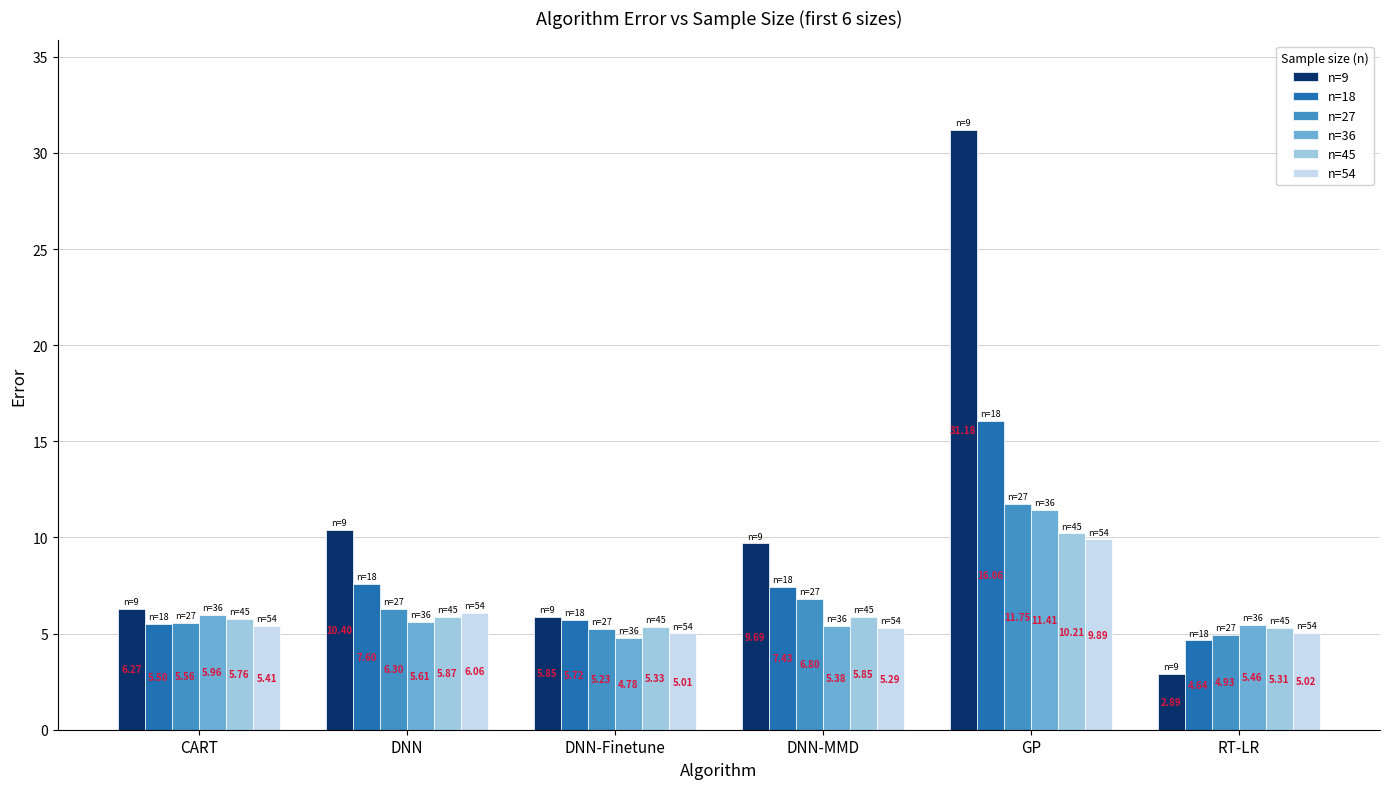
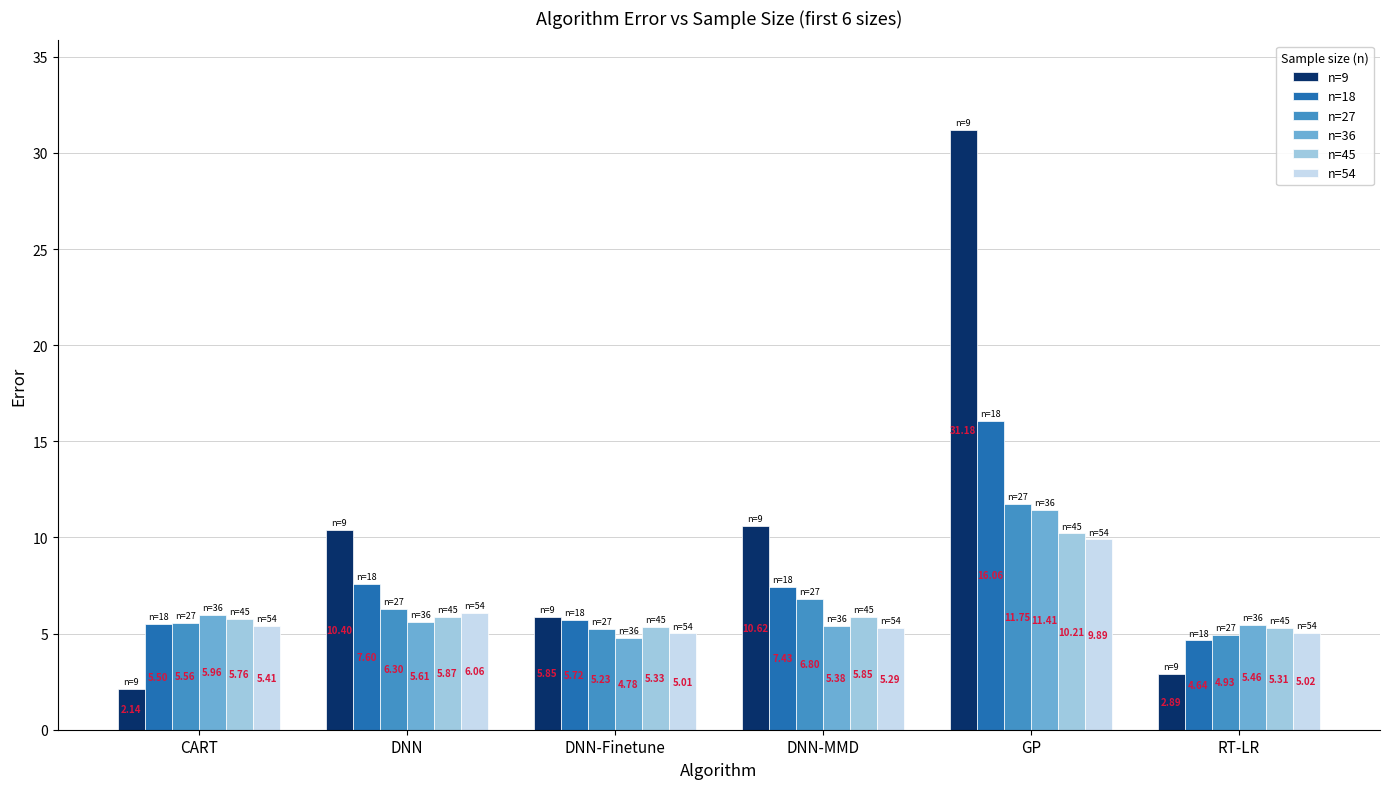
n=9, CART: 6.27 -> 2.14
n=9, DNN-MMD: 9.69 -> 10.62
